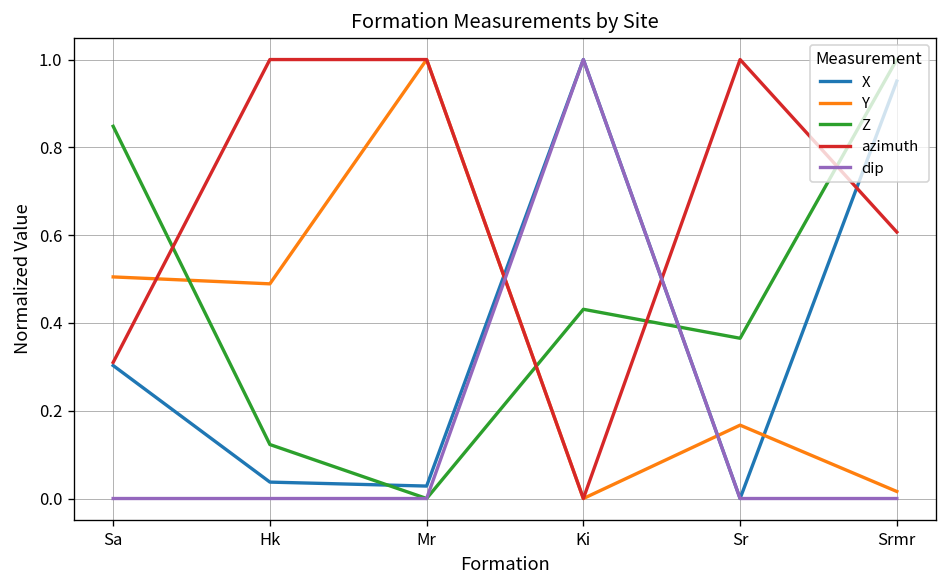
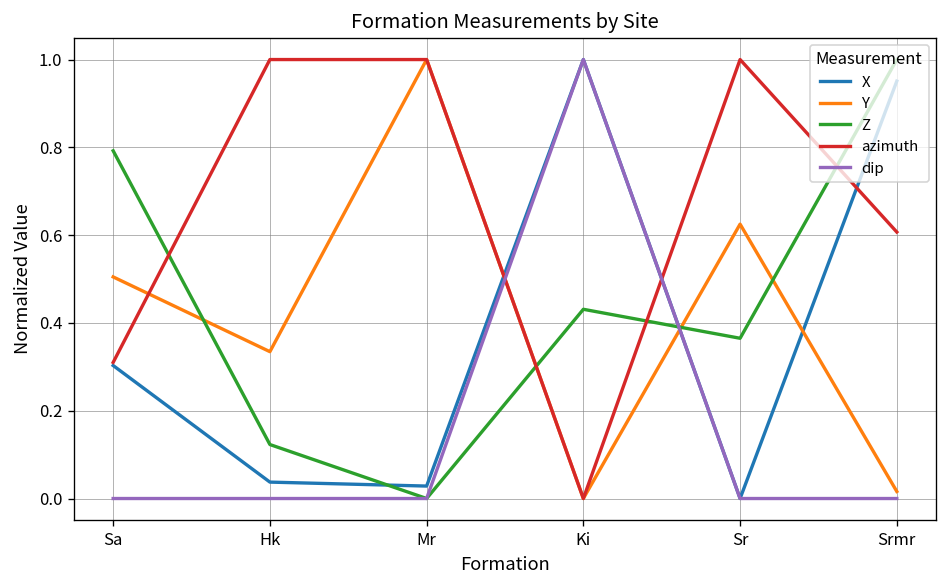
Z, Sa: 0.85 -> 0.79
Y, Hk: 0.49 -> 0.33
Y, Sr: 0.17 -> 0.63
